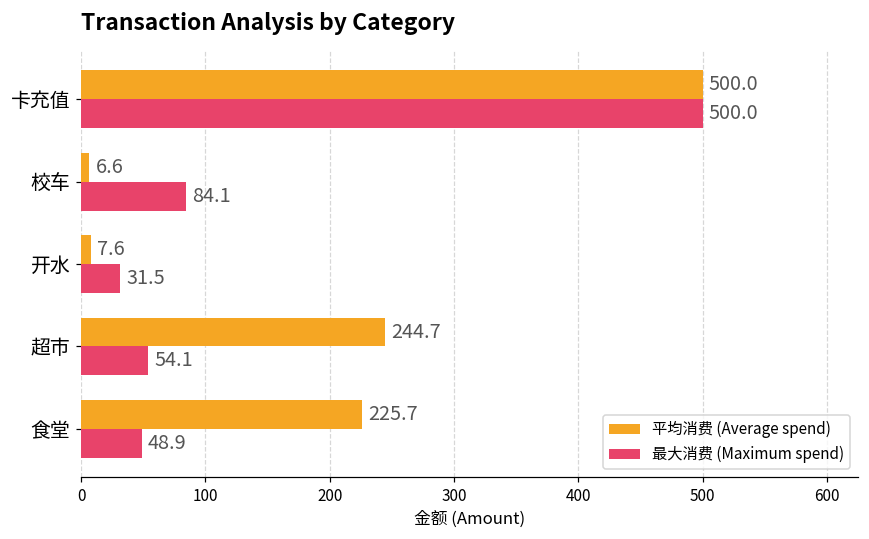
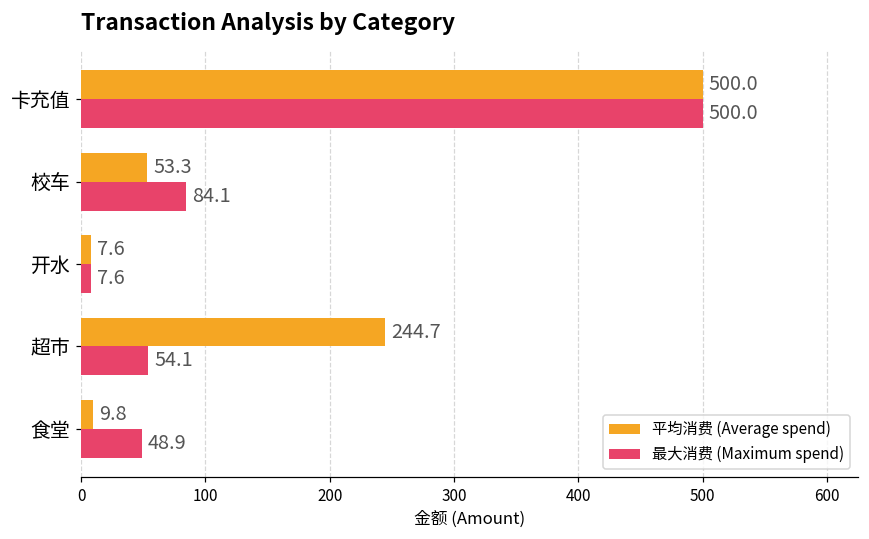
平均消费 (Average spend), 校车: 6.6 -> 53.3
最大消费 (Maximum spend), 开水: 31.5 -> 7.6
平均消费 (Average spend), 食堂: 225.7 -> 9.8
